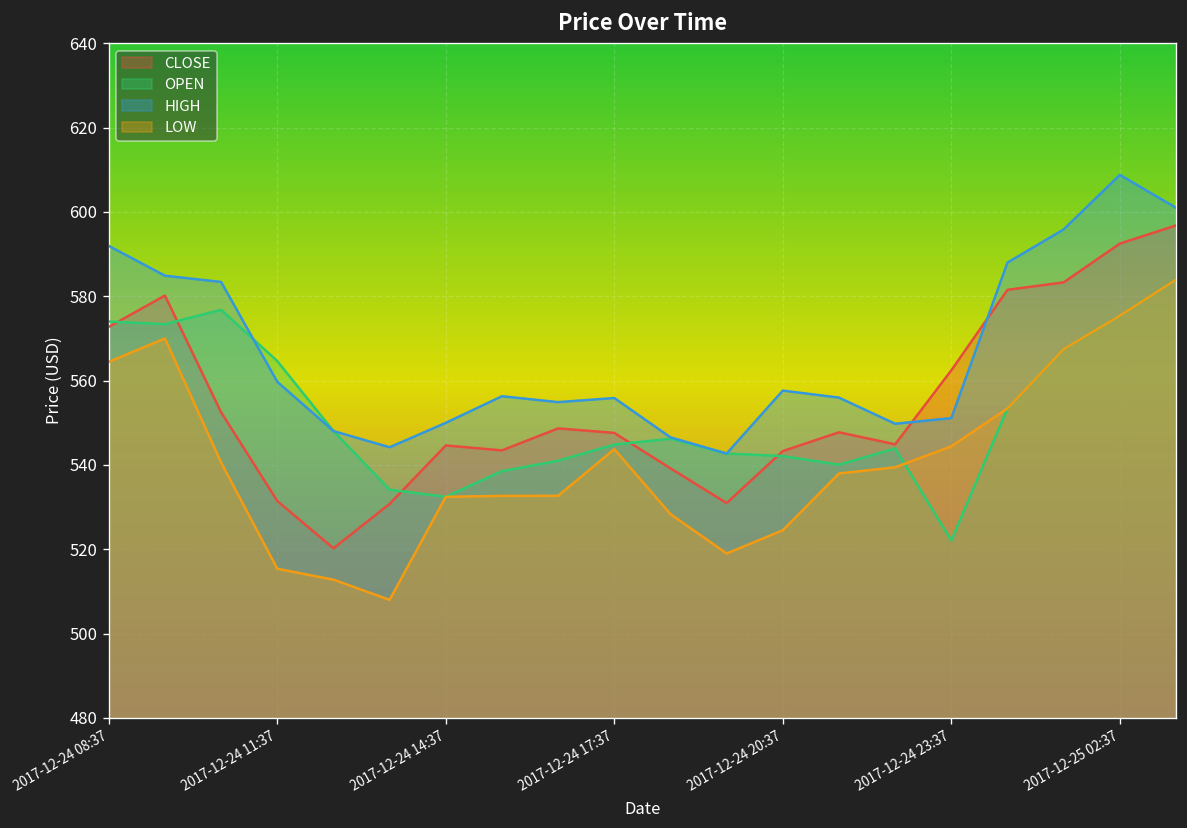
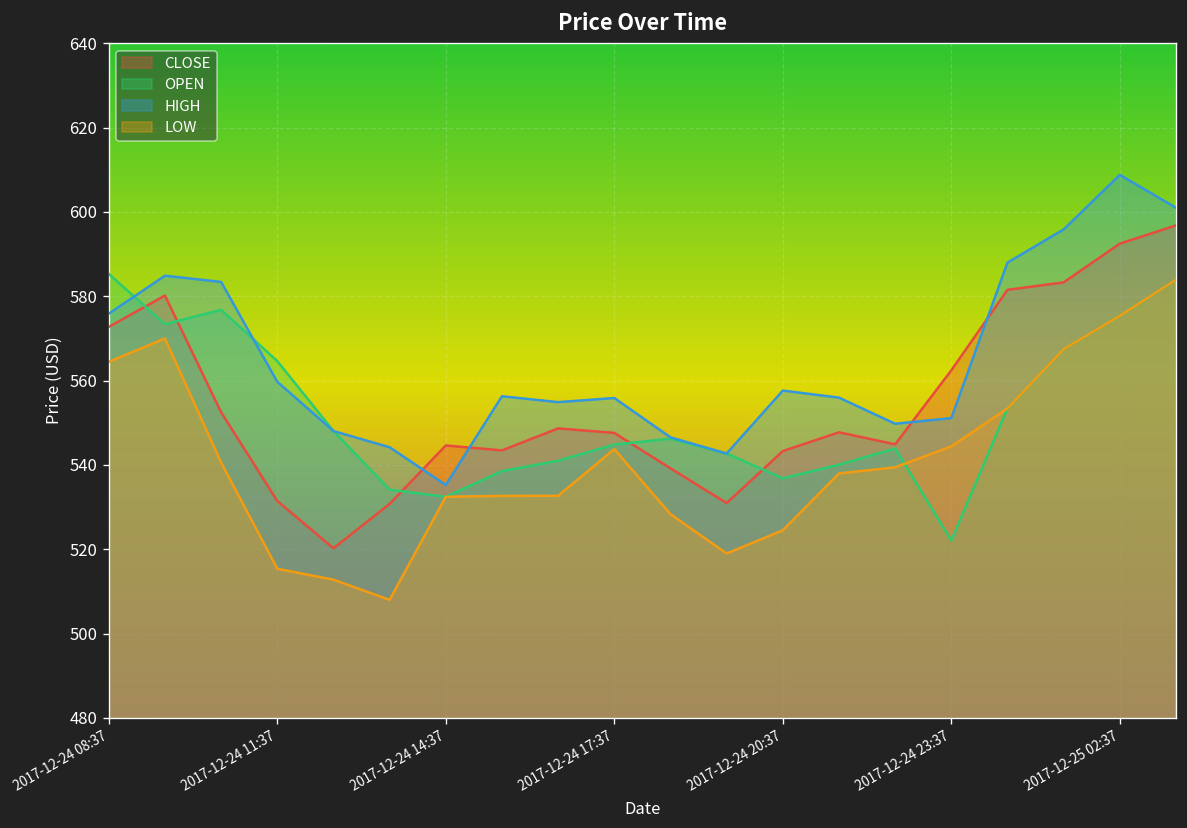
OPEN, 2017-12-24 08:37: 574 -> 585
HIGH, 2017-12-24 08:37: 592 -> 576
HIGH, 2017-12-24 14:37: 550 -> 535
OPEN, 2017-12-24 20:37: 542 -> 537
